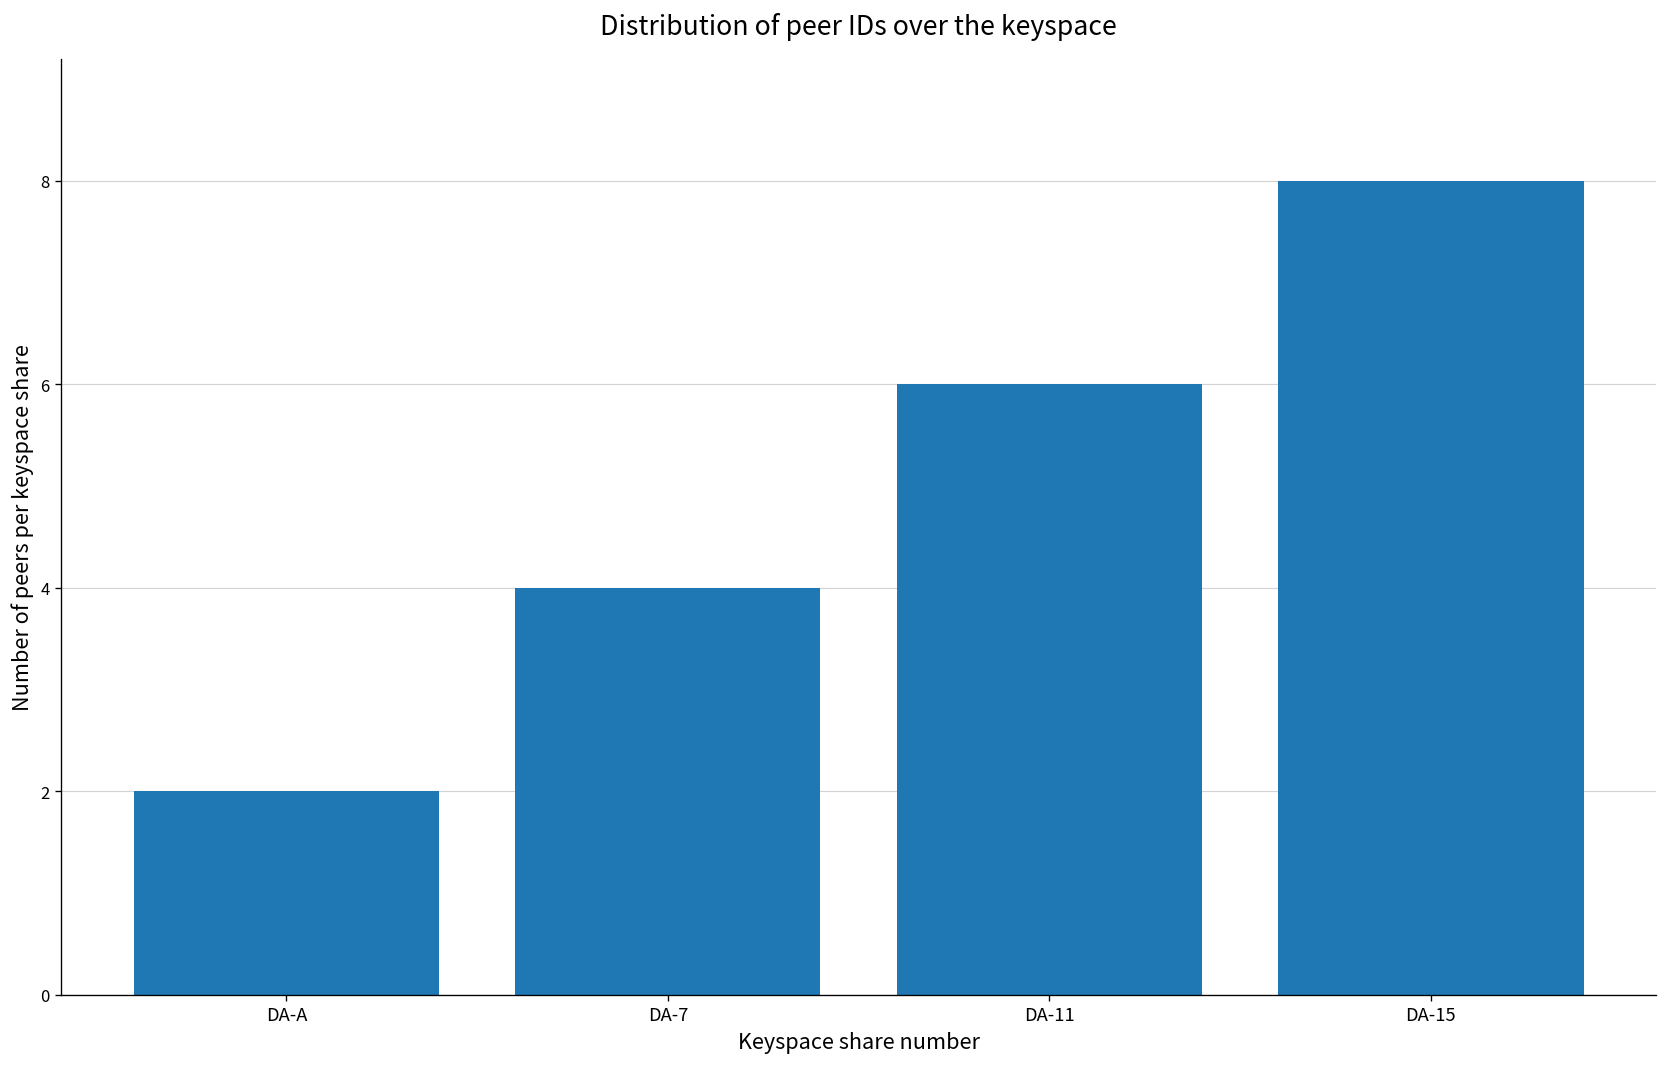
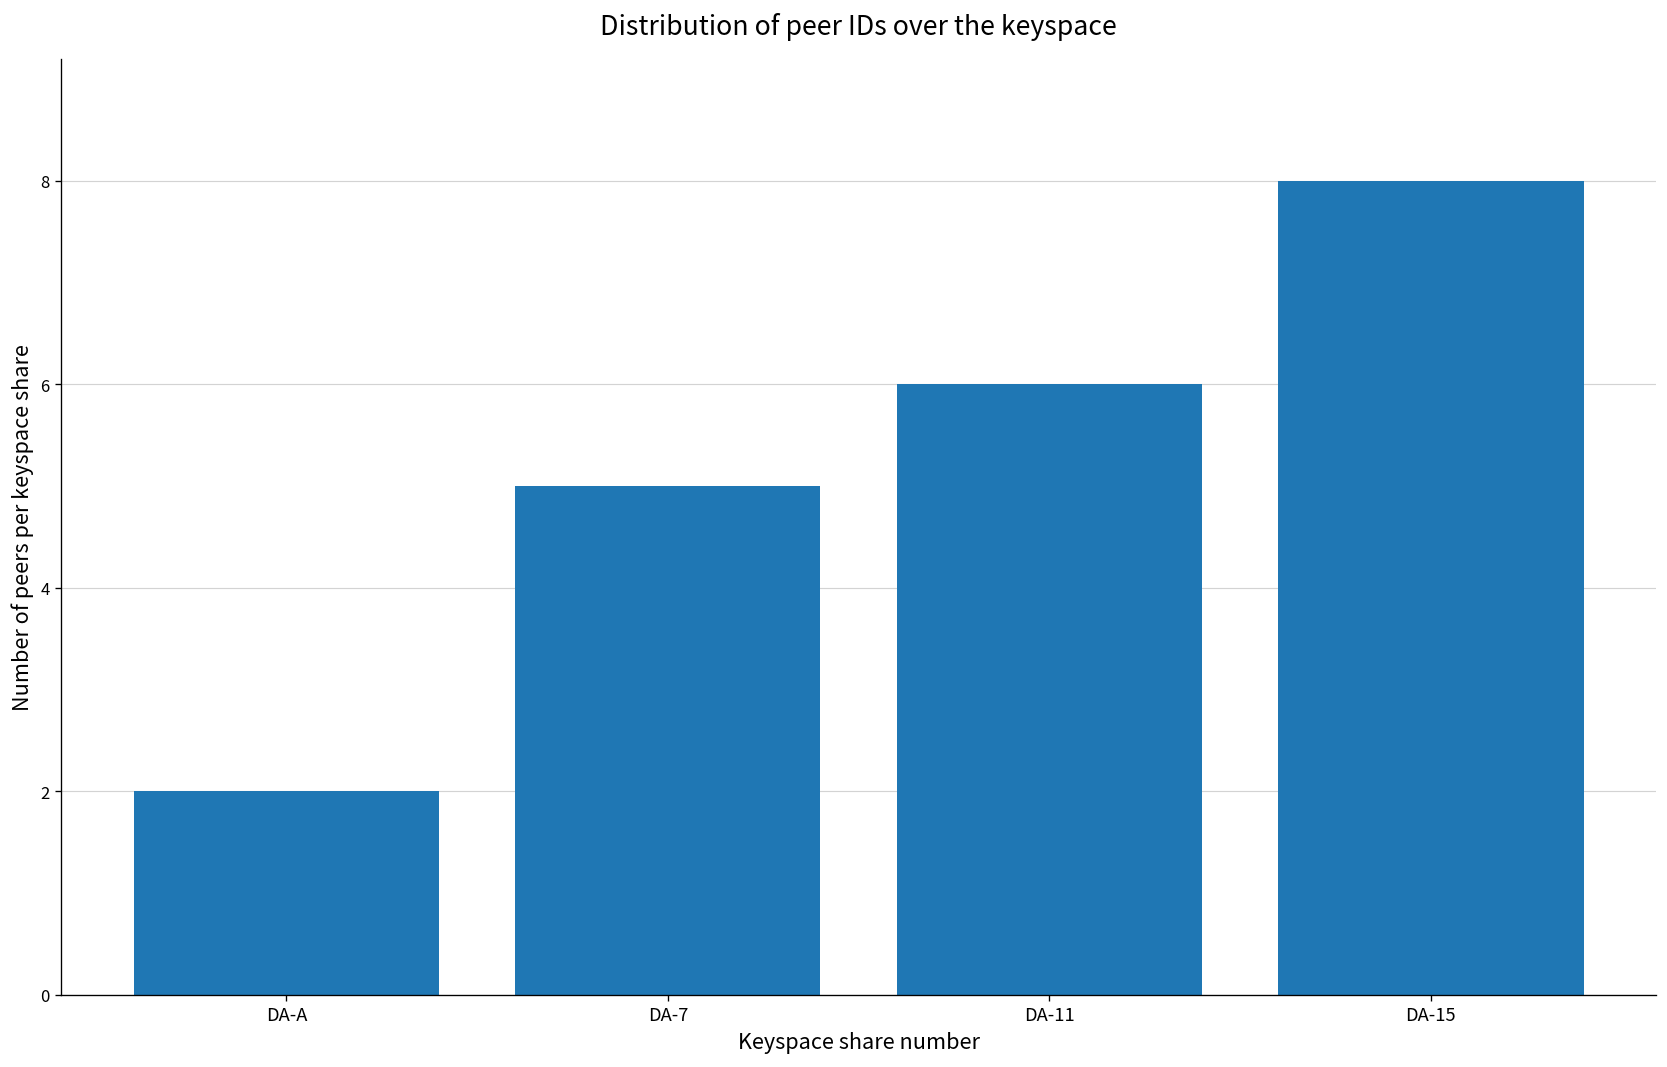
DA-7: 4 -> 5
